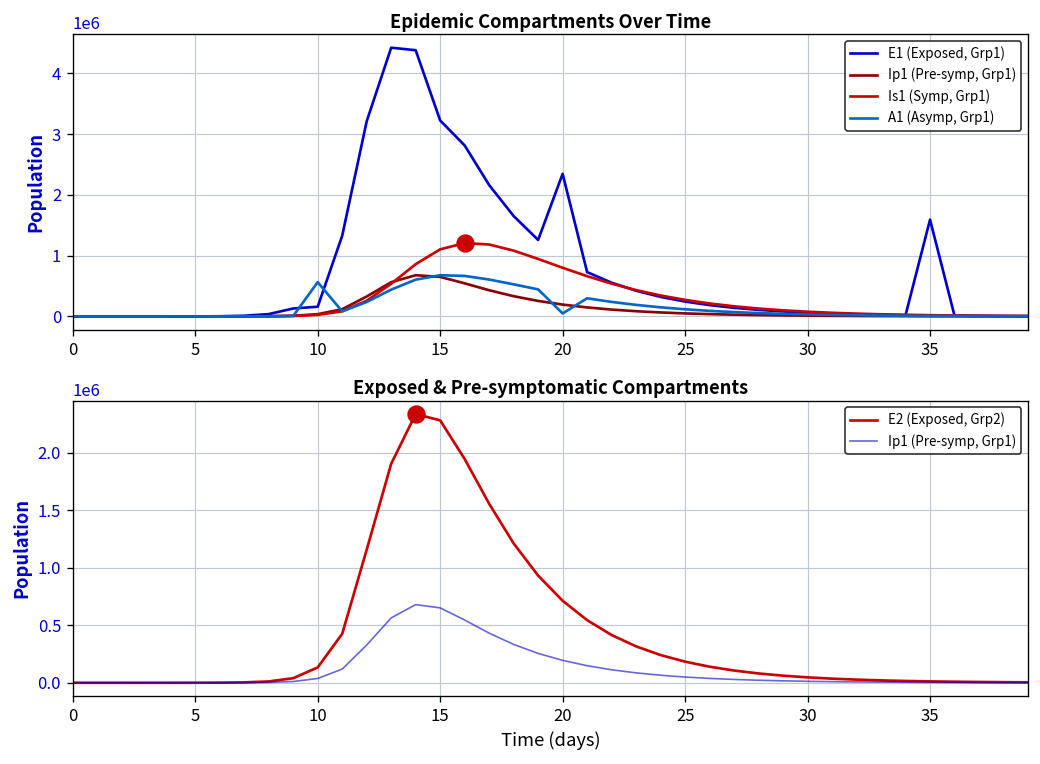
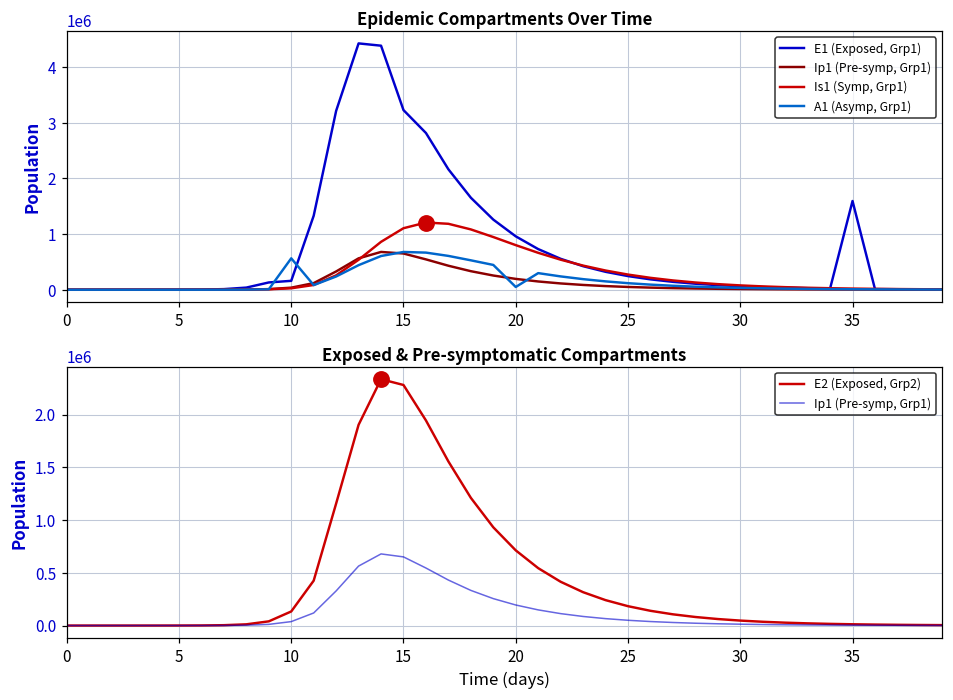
Epidemic Compartments Over Time, E1 (Exposed, Grp1), 20: 2300000 -> 1000000
